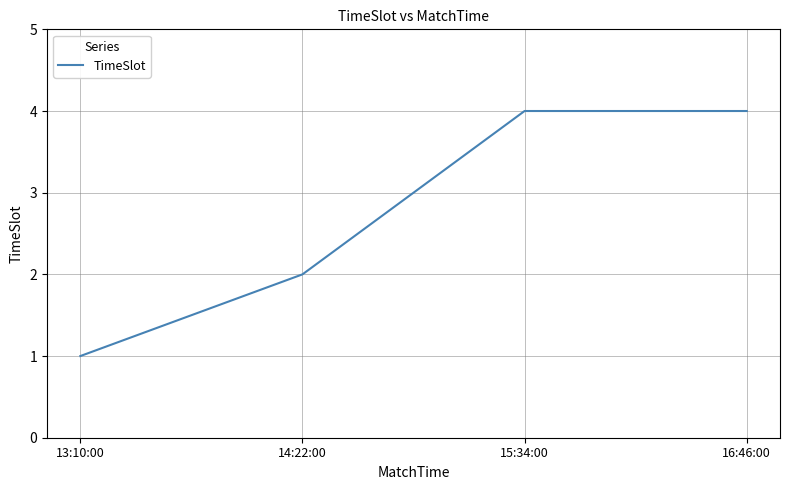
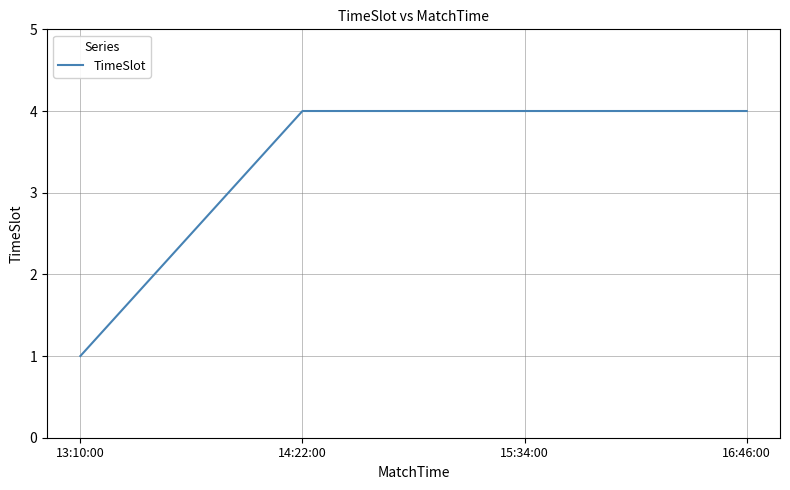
14:22:00: 2 -> 4
